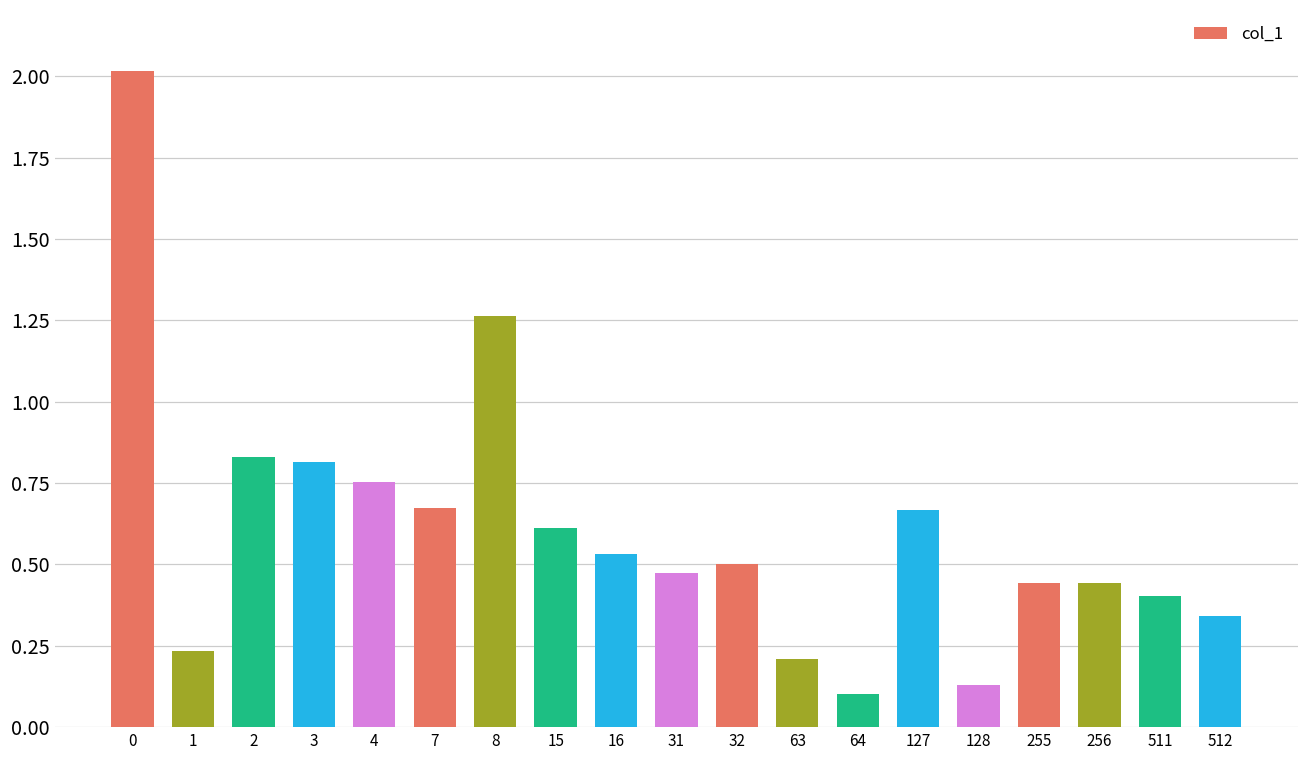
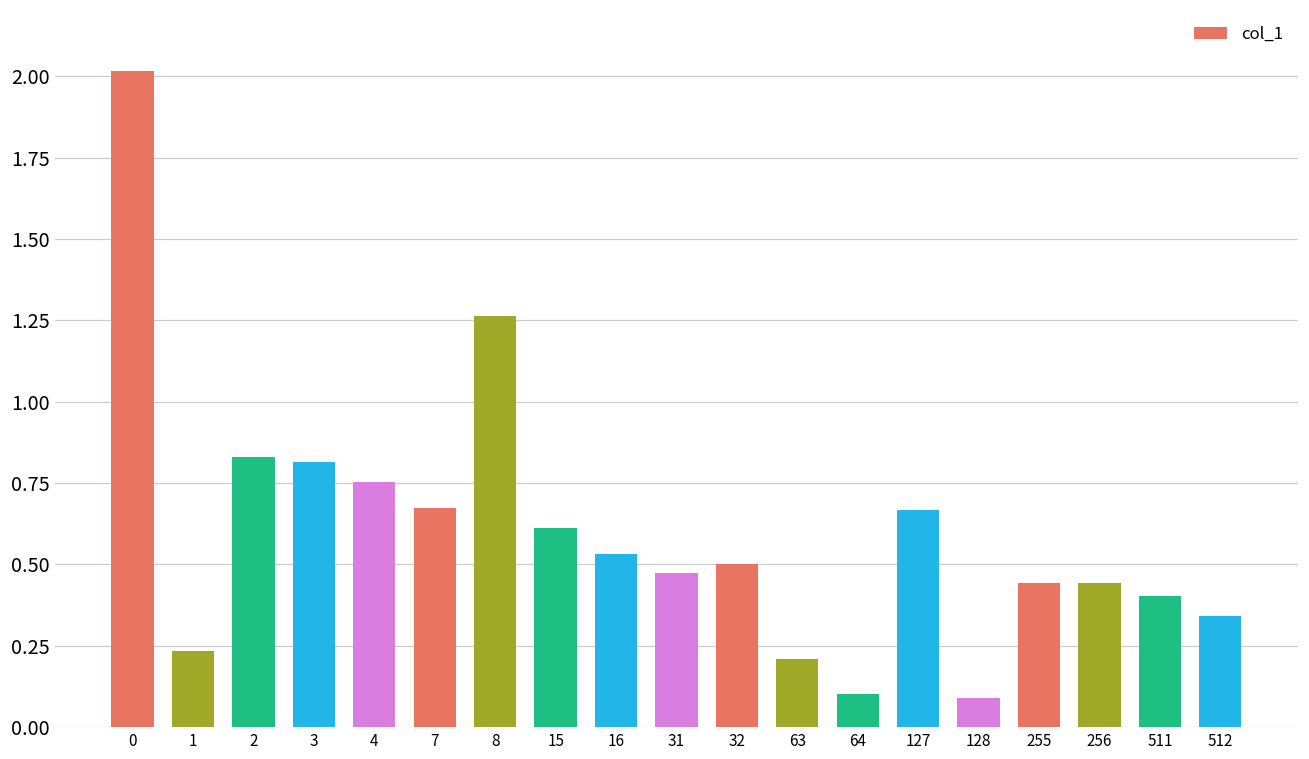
128: 0.13 -> 0.09
